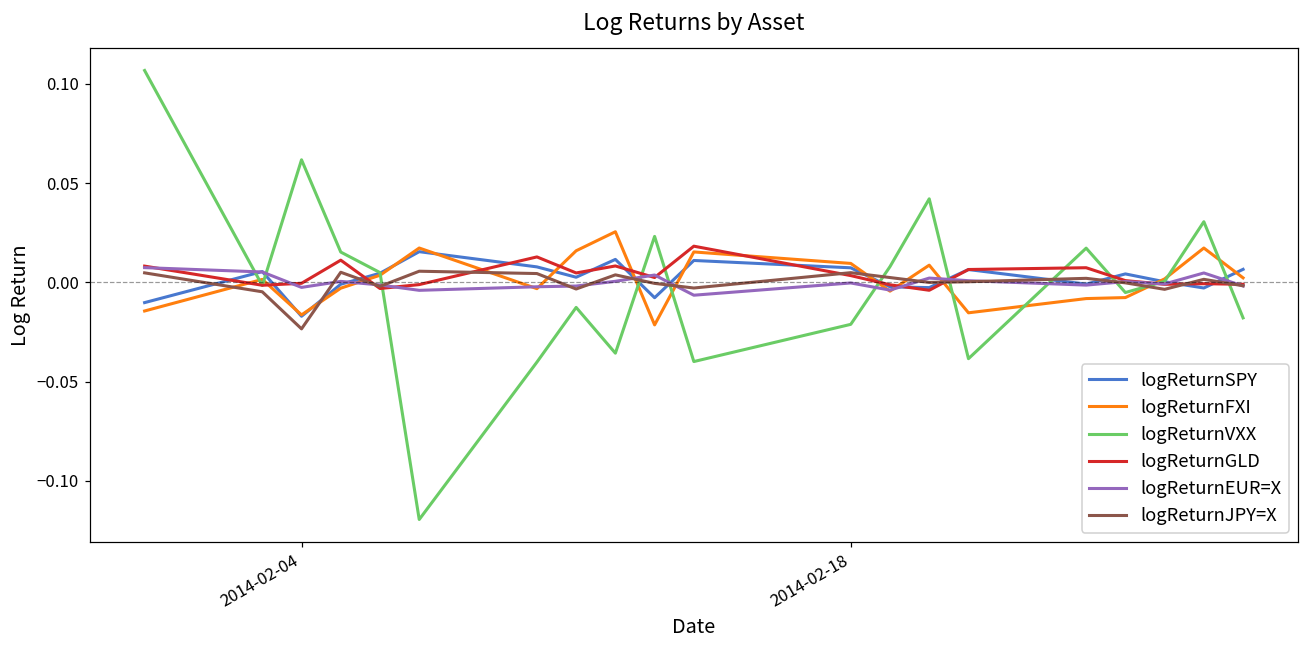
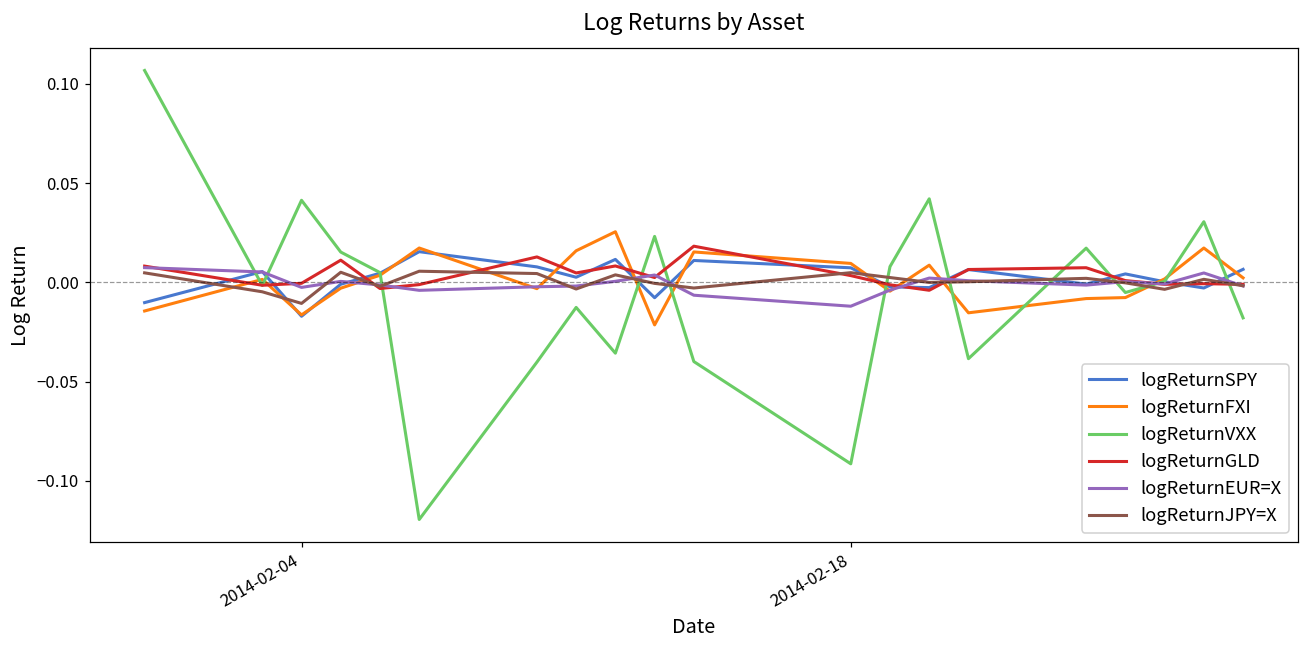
logReturnVXX, 2014-02-04: 0.062 -> 0.041
logReturnJPY=X, 2014-02-04: -0.023 -> -0.011
logReturnVXX, 2014-02-18: -0.021 -> -0.091
logReturnEUR=X, 2014-02-18: 0.000 -> -0.012
